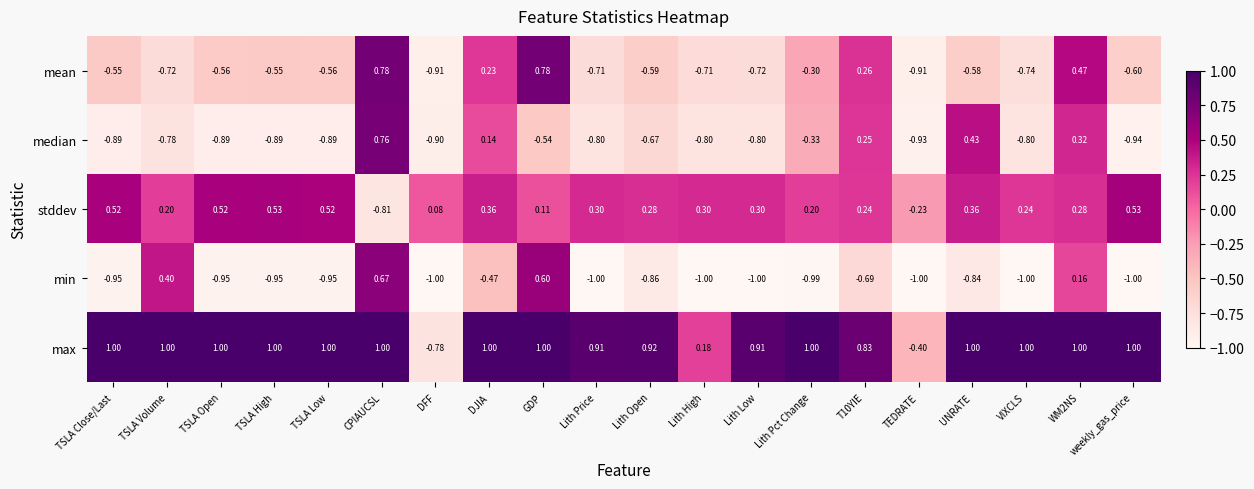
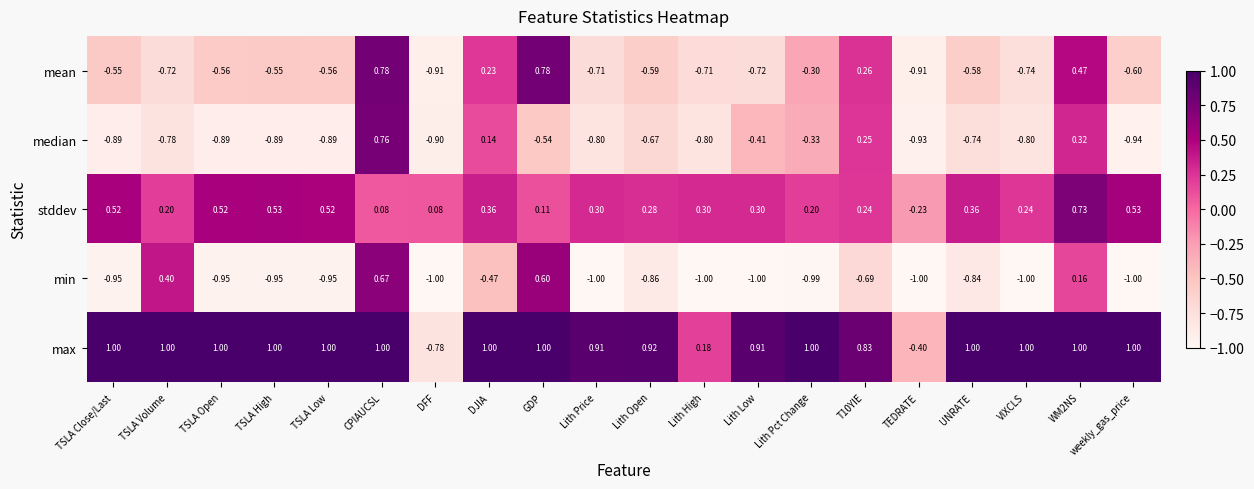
median, Lith Low: -0.80 -> -0.41
median, UNRATE: 0.43 -> -0.74
stddev, CPIAUCSL: -0.81 -> 0.08
stddev, WM2NS: 0.28 -> 0.73
